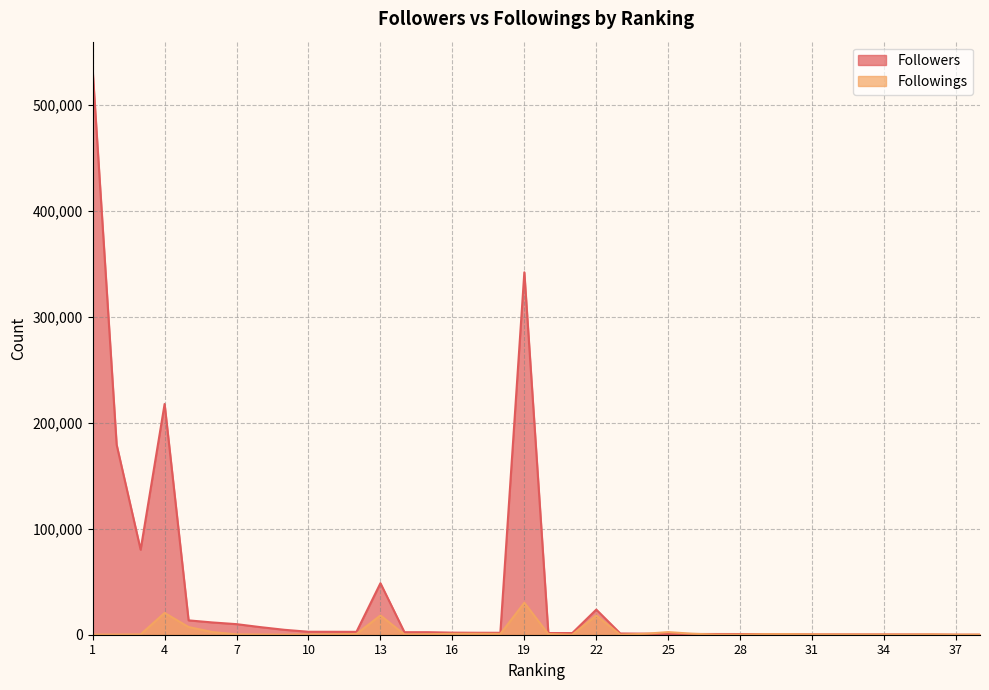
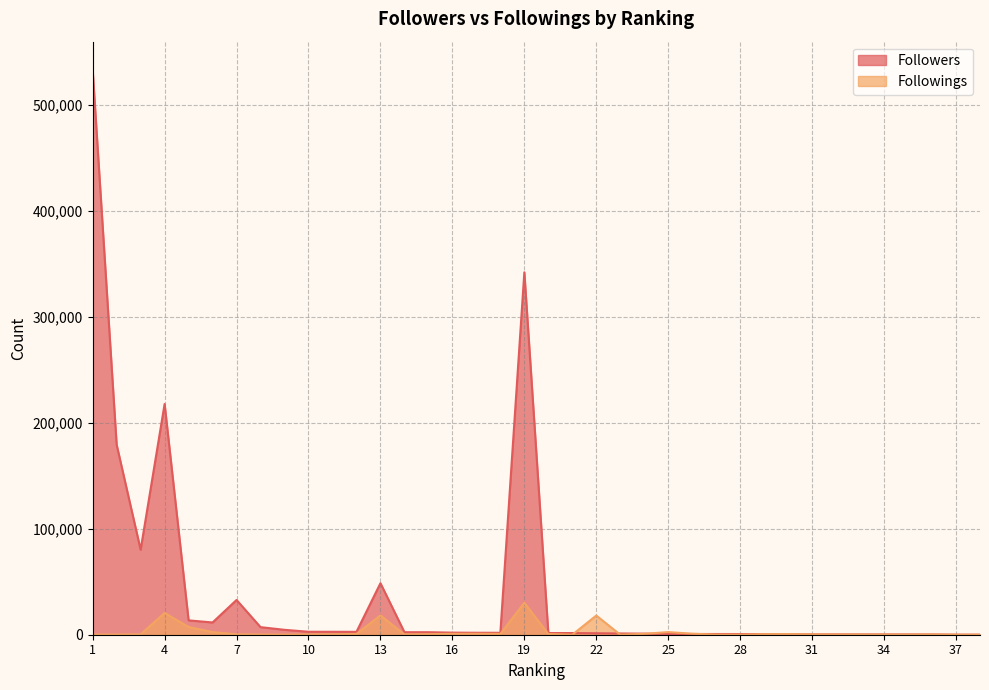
Followers, 7: 10,000 -> 33,000
Followers, 22: 24,000 -> 1,000
